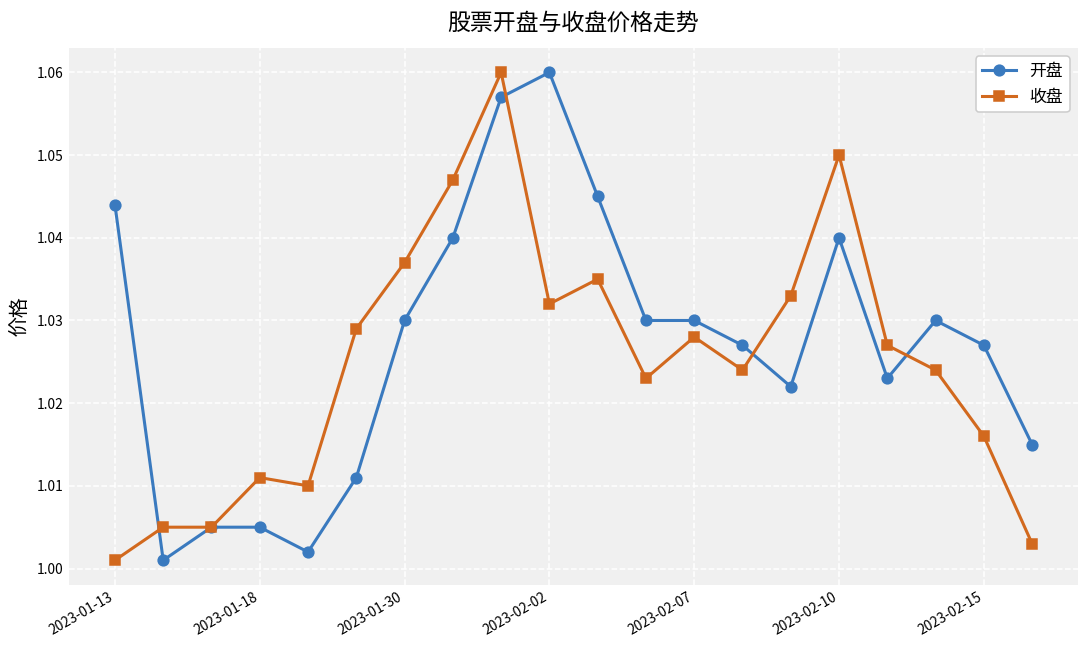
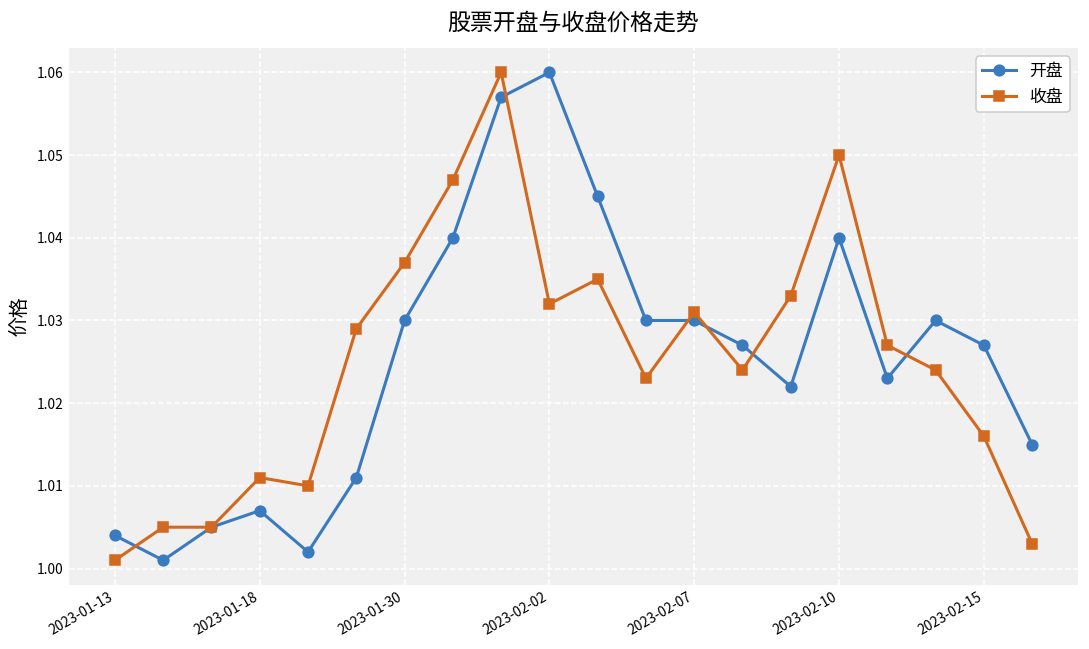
开盘, 2023-01-13: 1.044 -> 1.004
开盘, 2023-01-18: 1.005 -> 1.007
收盘, 2023-02-07: 1.028 -> 1.031
